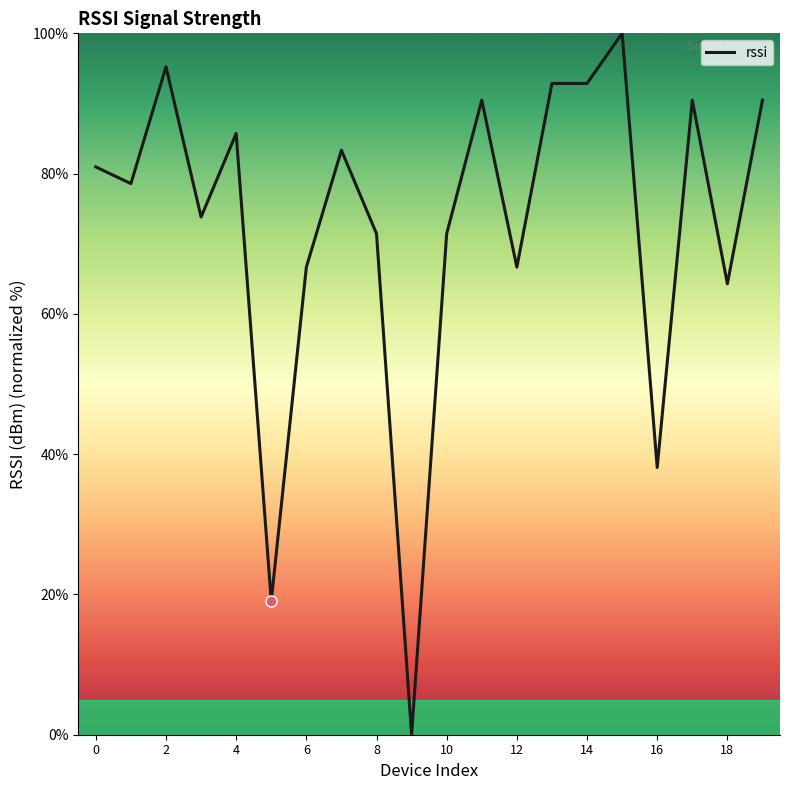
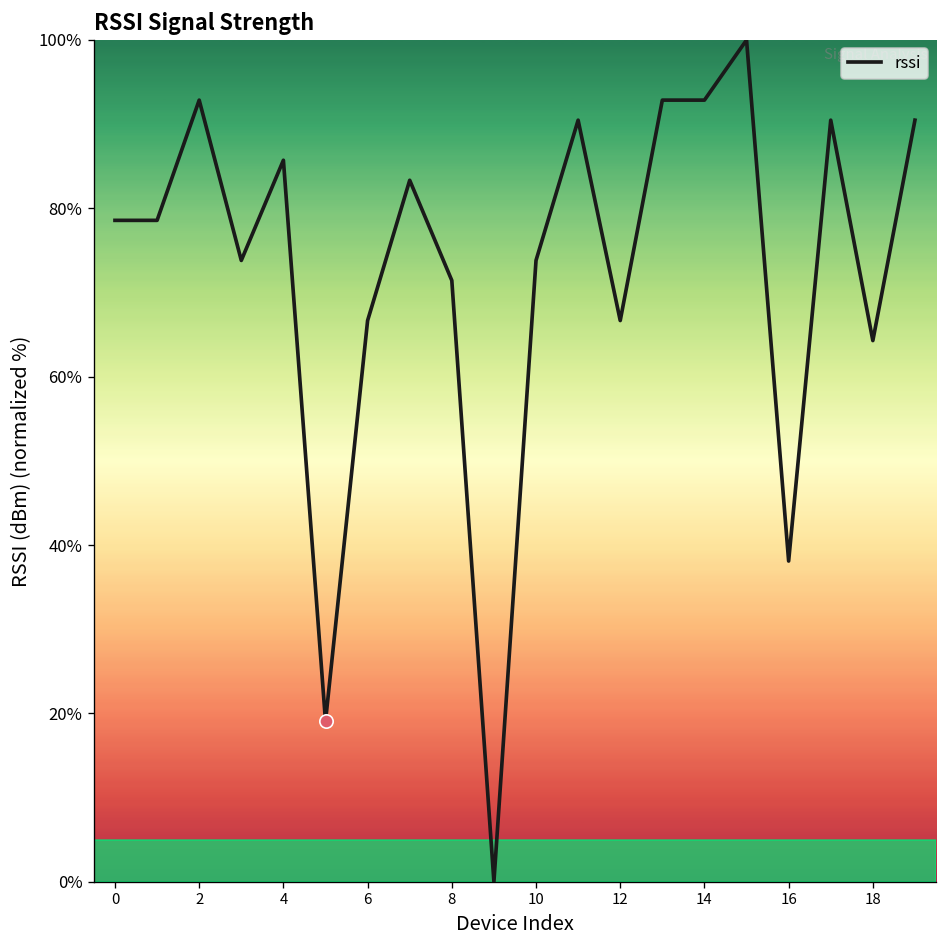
rssi, 0: 81% -> 79%
rssi, 2: 95% -> 93%
rssi, 10: 71% -> 74%
